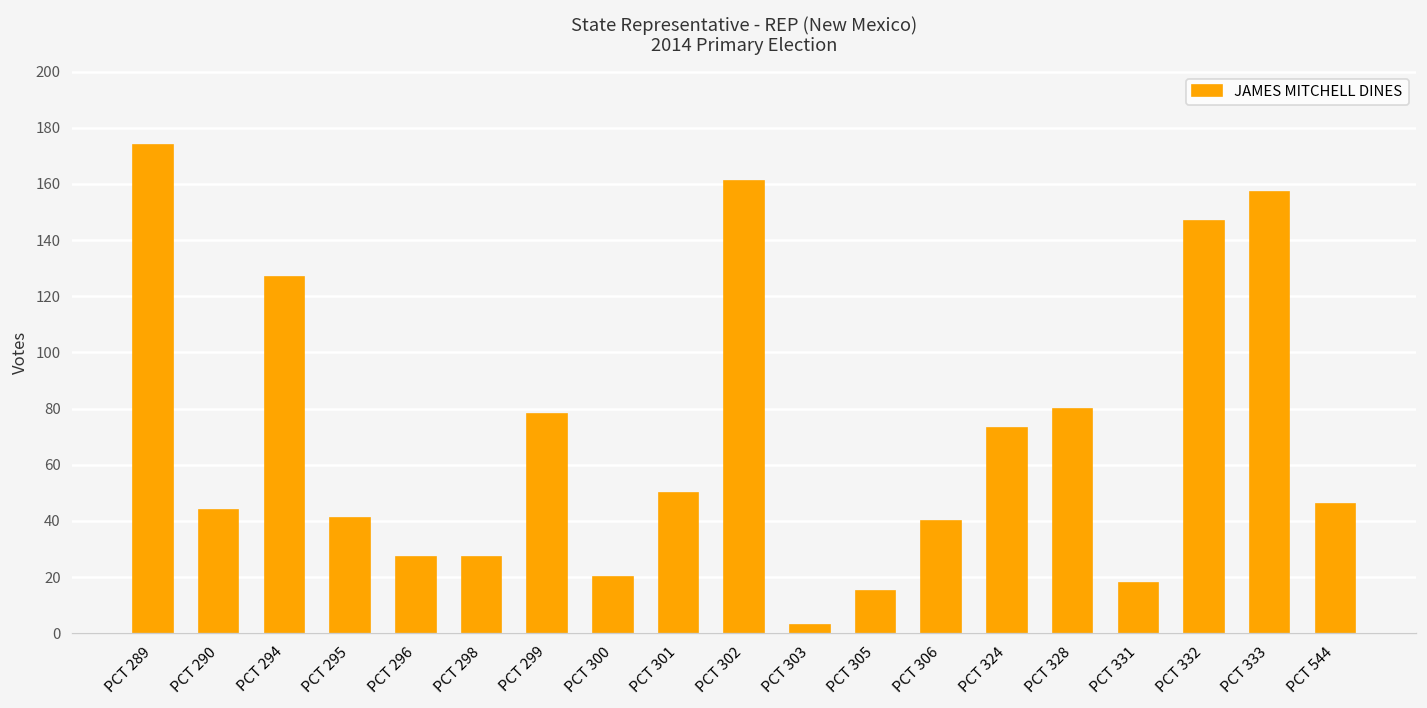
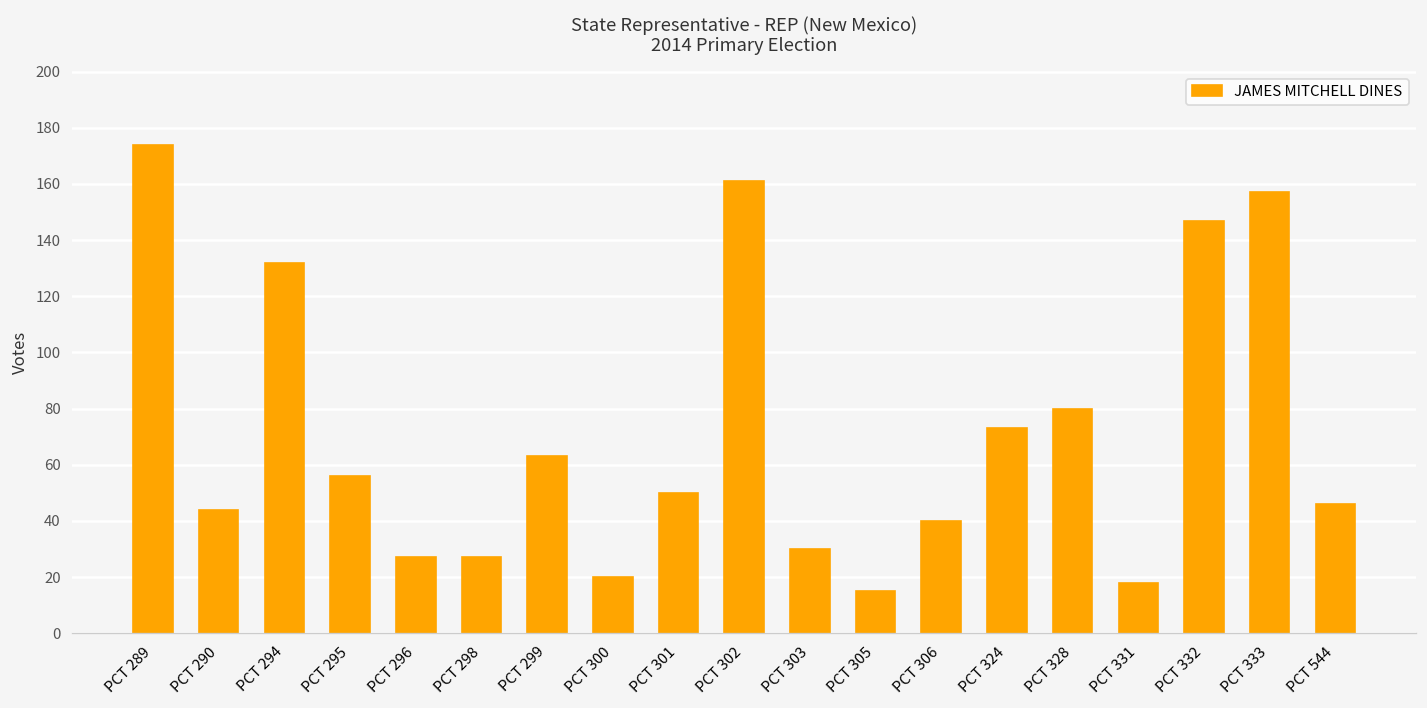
PCT 294: 127 -> 132
PCT 295: 41 -> 56
PCT 299: 78 -> 63
PCT 303: 3 -> 30
